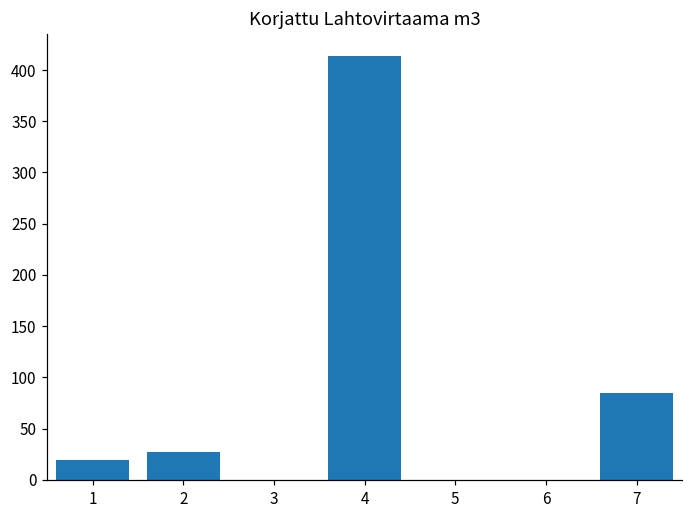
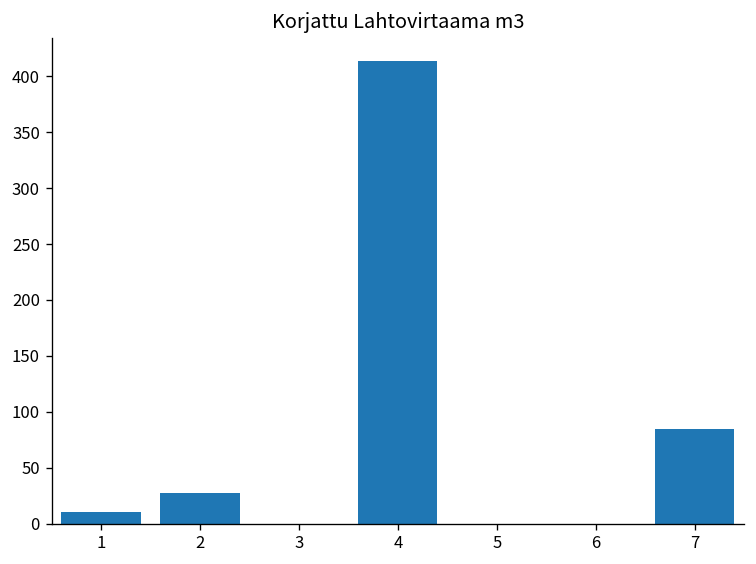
1: 20 -> 10
